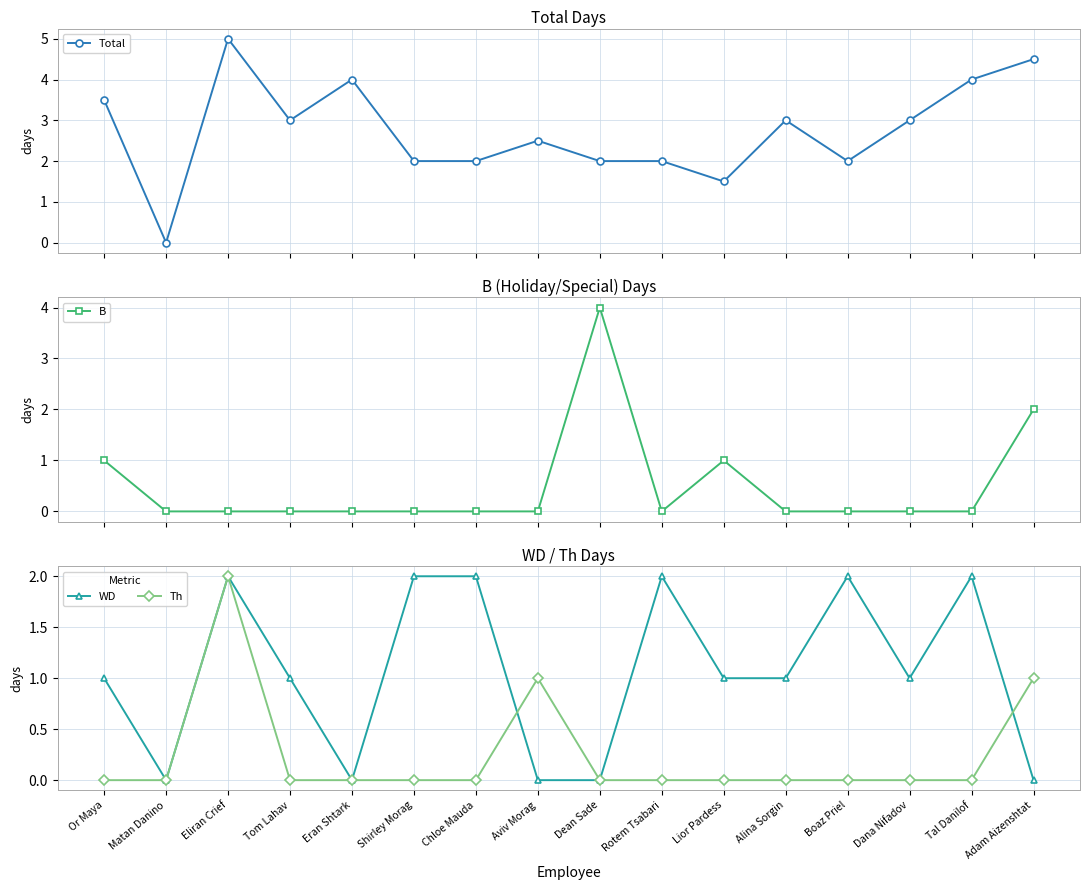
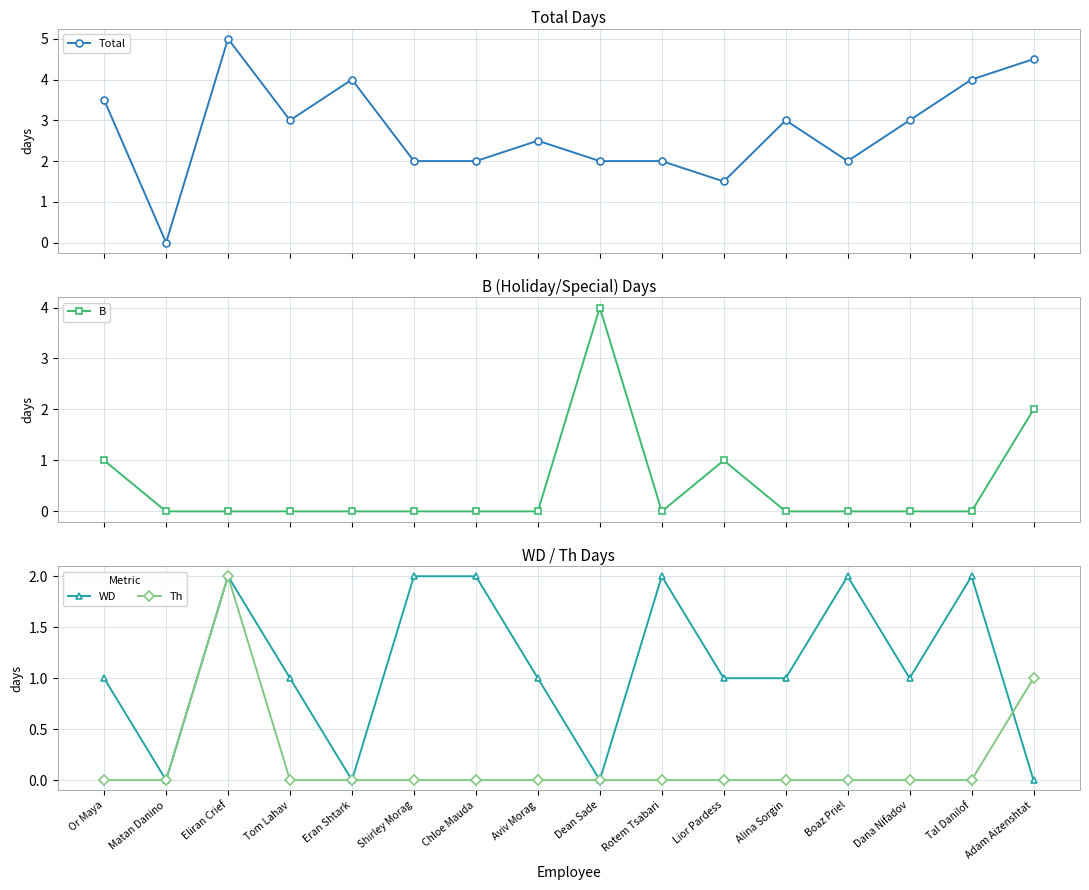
WD / Th Days, WD, Aviv Morag: 0 -> 1
WD / Th Days, Th, Aviv Morag: 1 -> 0
